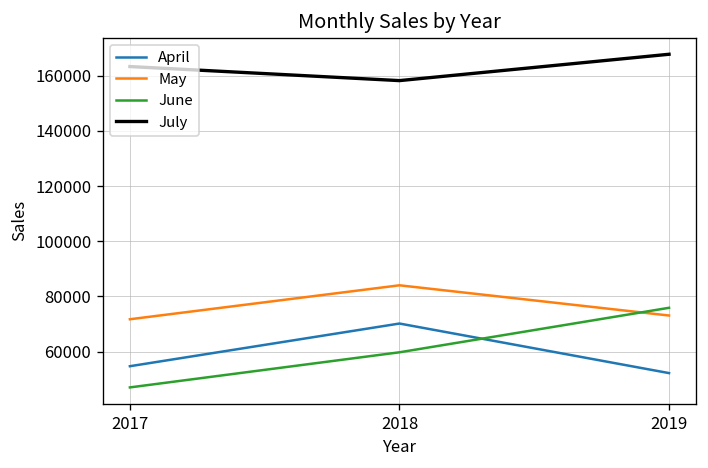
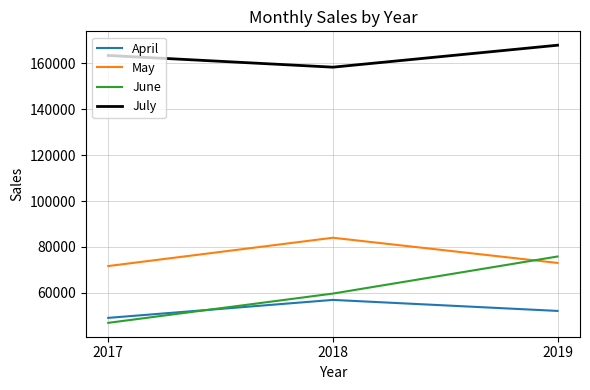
April, 2017: 55000 -> 49000
April, 2018: 70000 -> 57000
